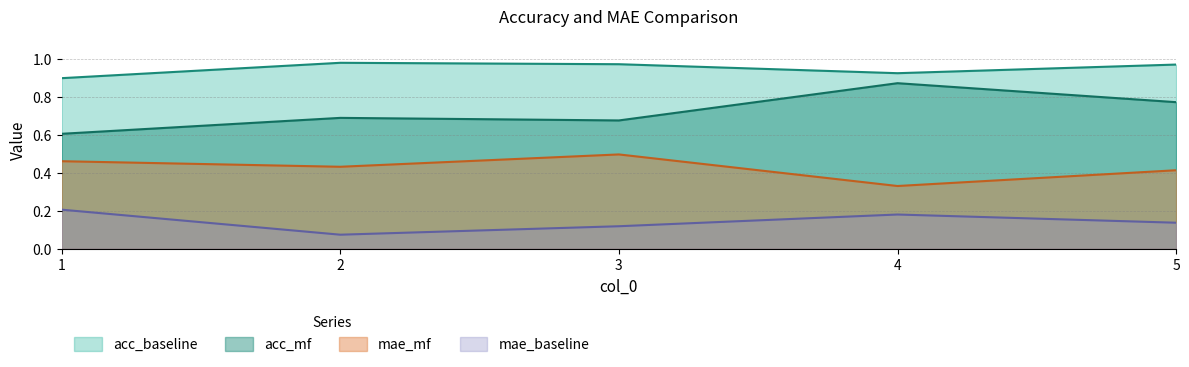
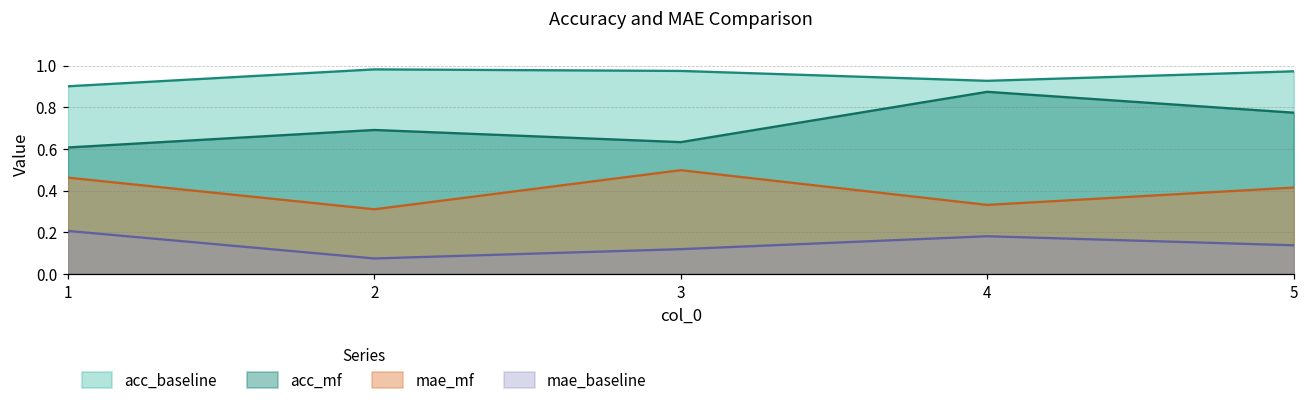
mae_mf, 2: 0.43 -> 0.31
acc_mf, 3: 0.68 -> 0.63
